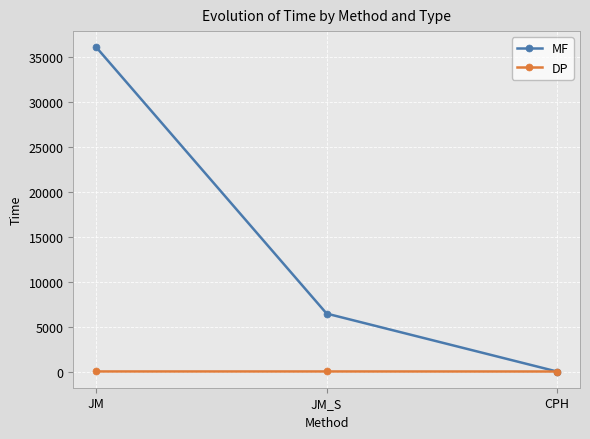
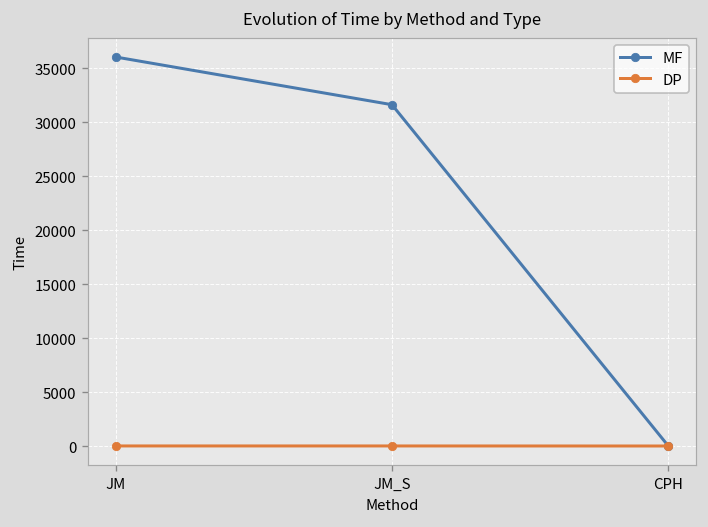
MF, JM_S: 6000 -> 32000
